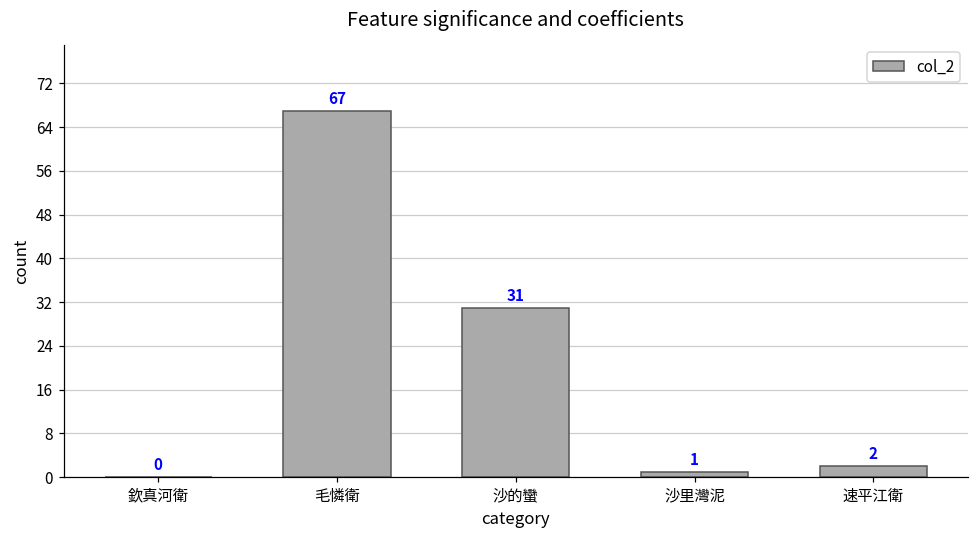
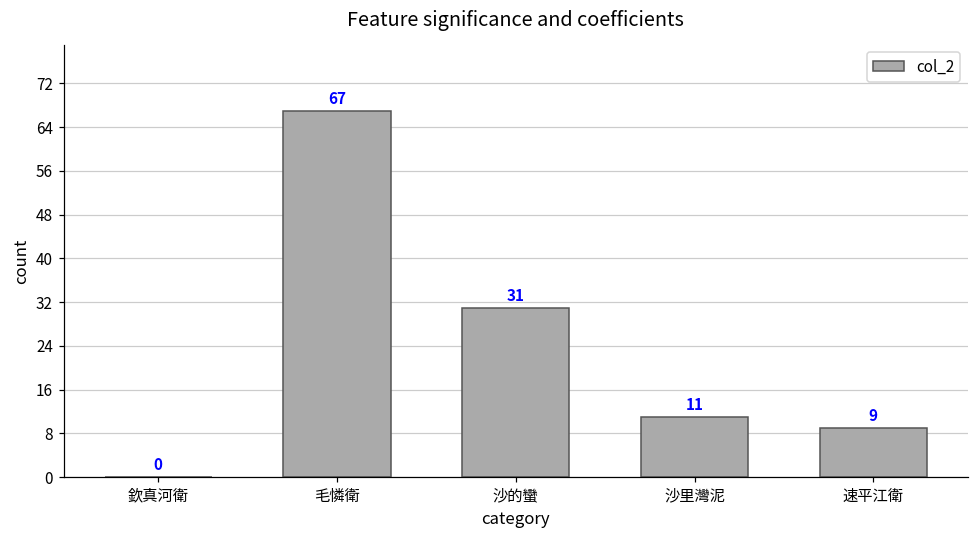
沙里灣泥: 1 -> 11
速平江衛: 2 -> 9
